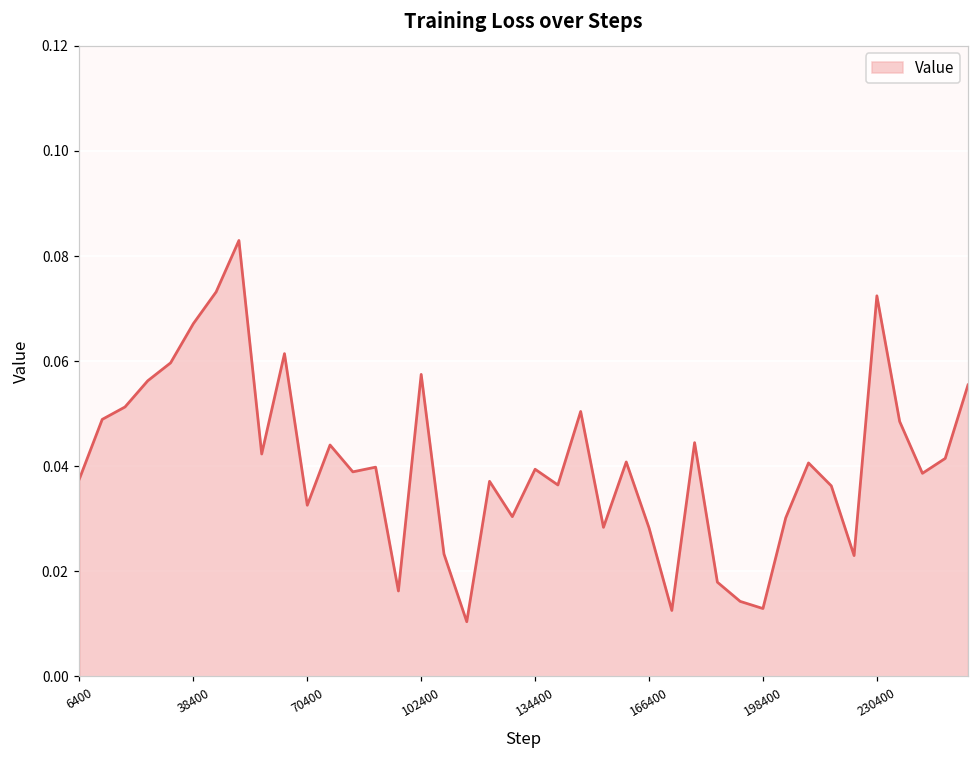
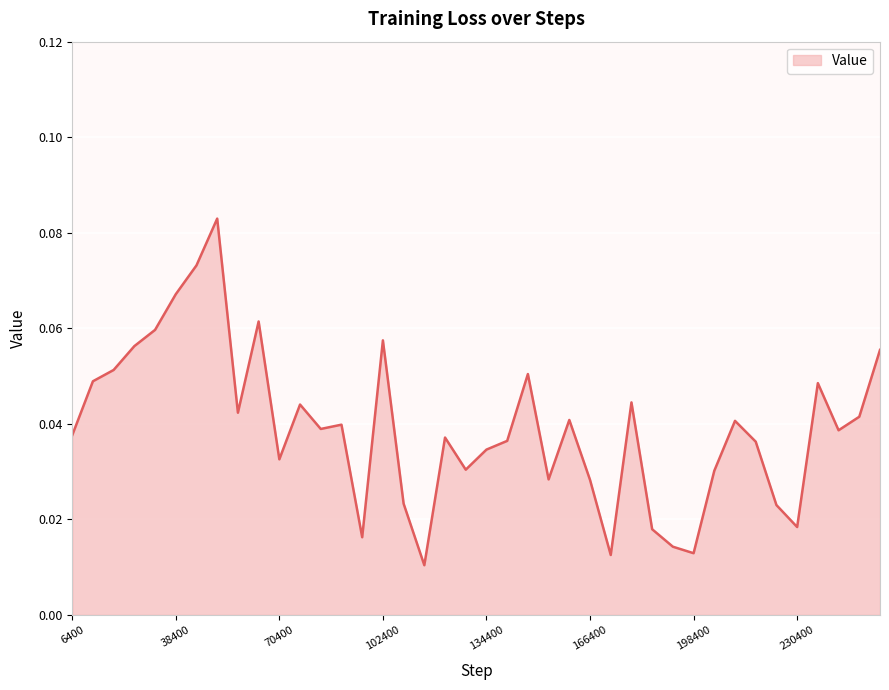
134400: 0.039 -> 0.035
230400: 0.072 -> 0.018
